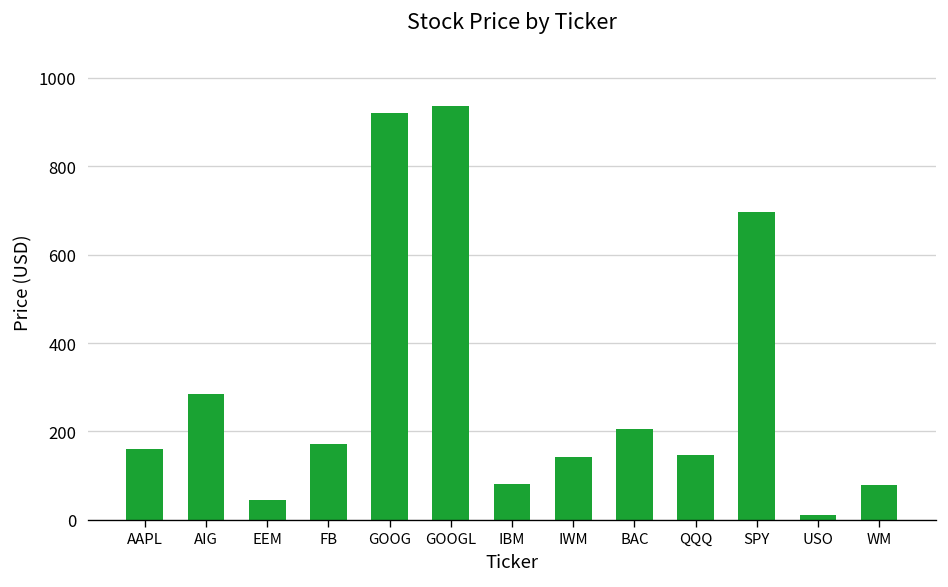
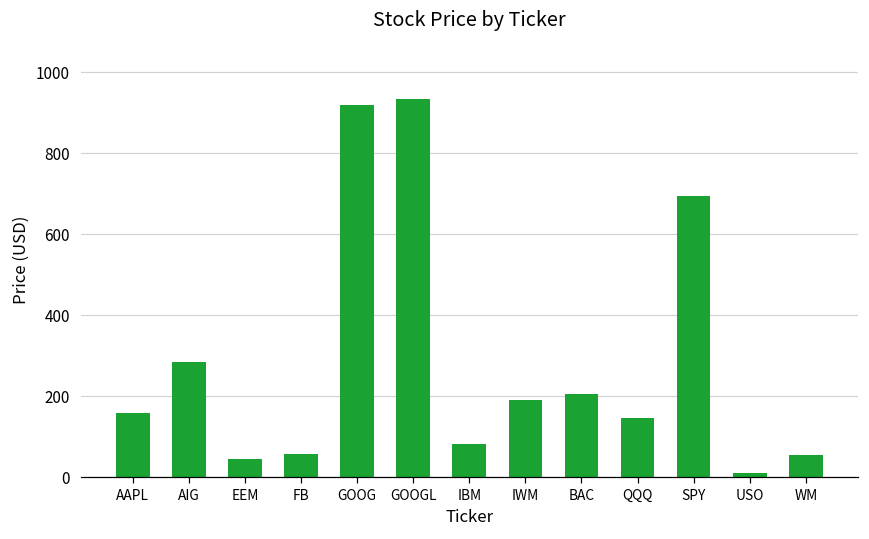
FB: 170 -> 60
IWM: 140 -> 190
WM: 80 -> 60
